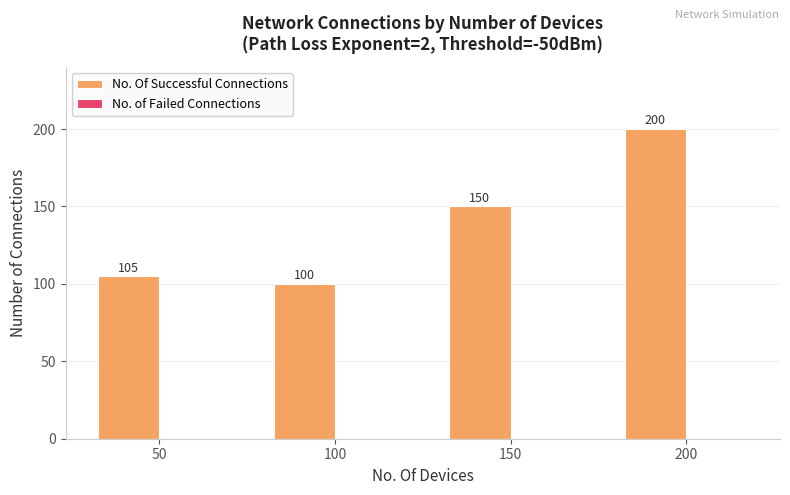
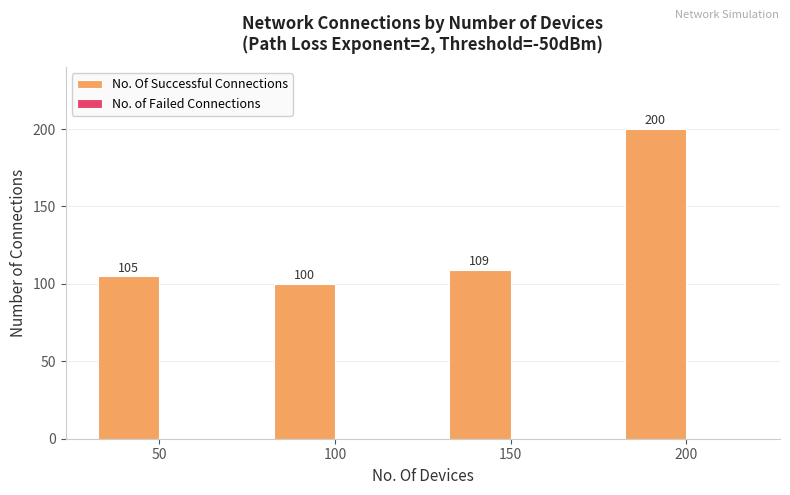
No. Of Successful Connections, 150: 150 -> 109
